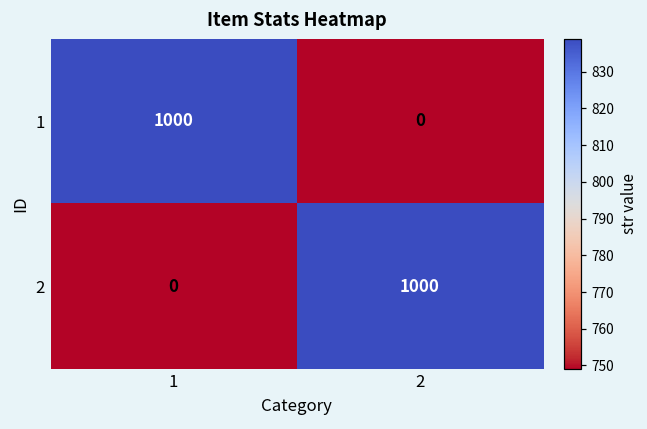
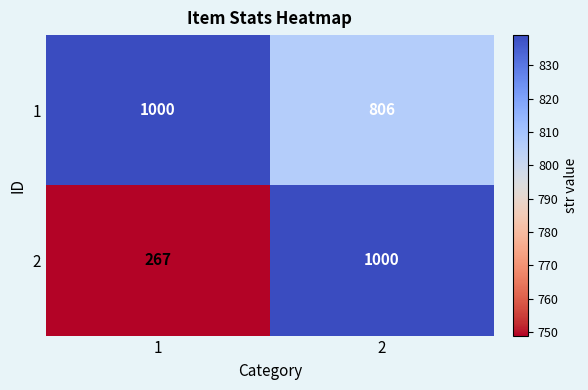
1, 2: 0 -> 806
2, 1: 0 -> 267
